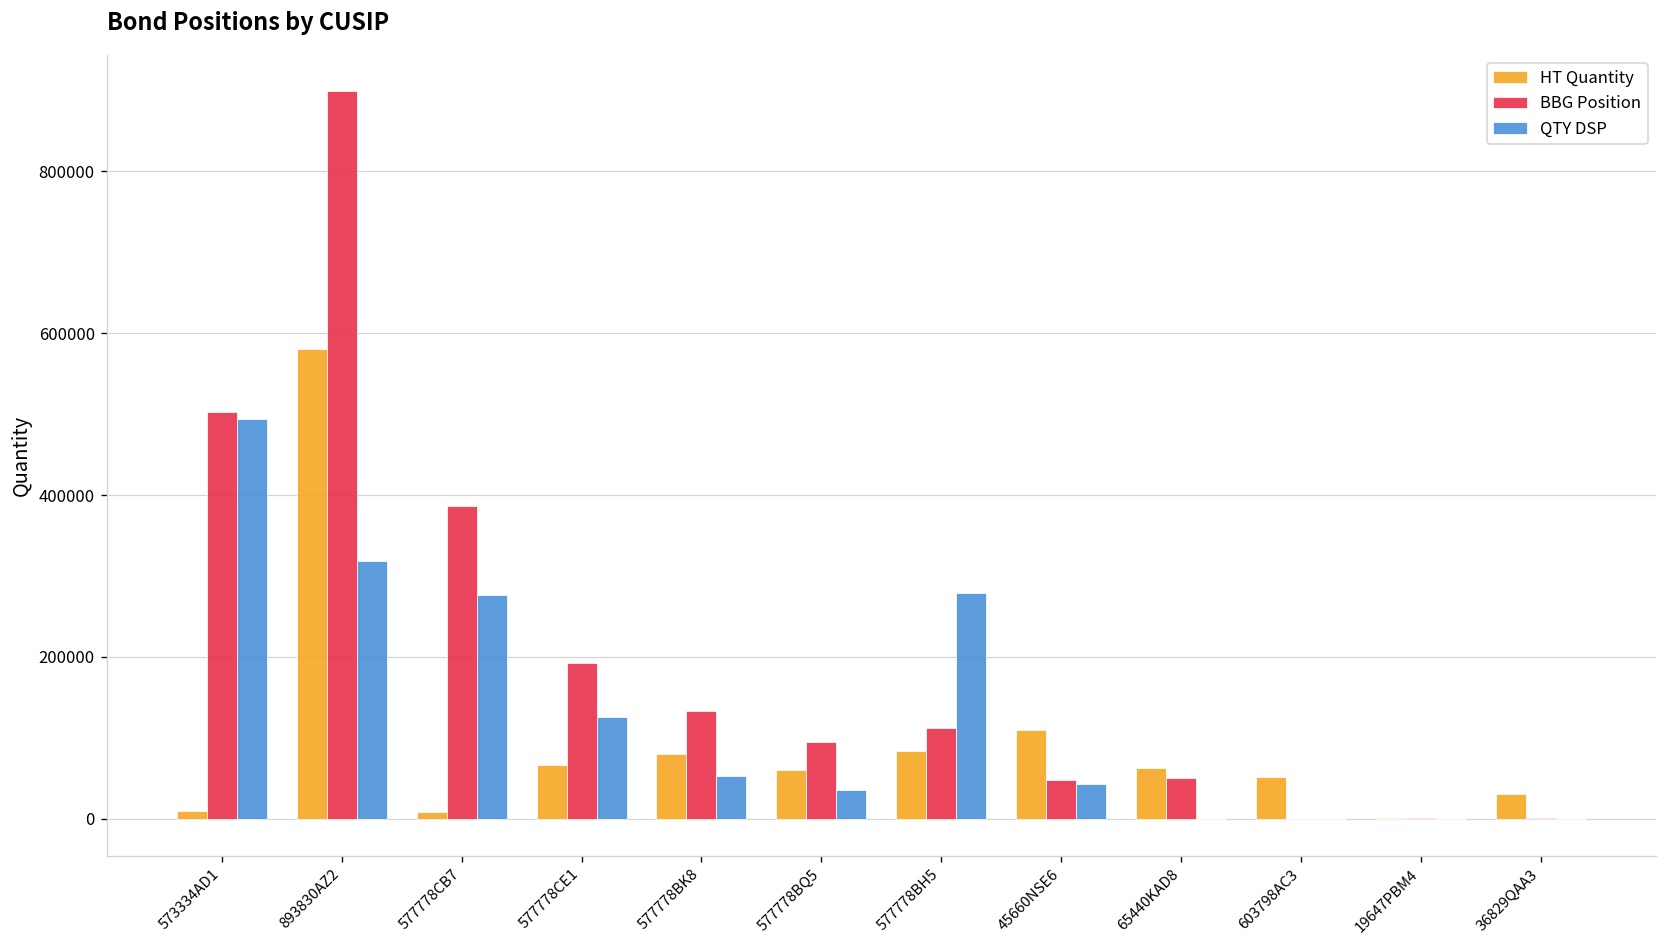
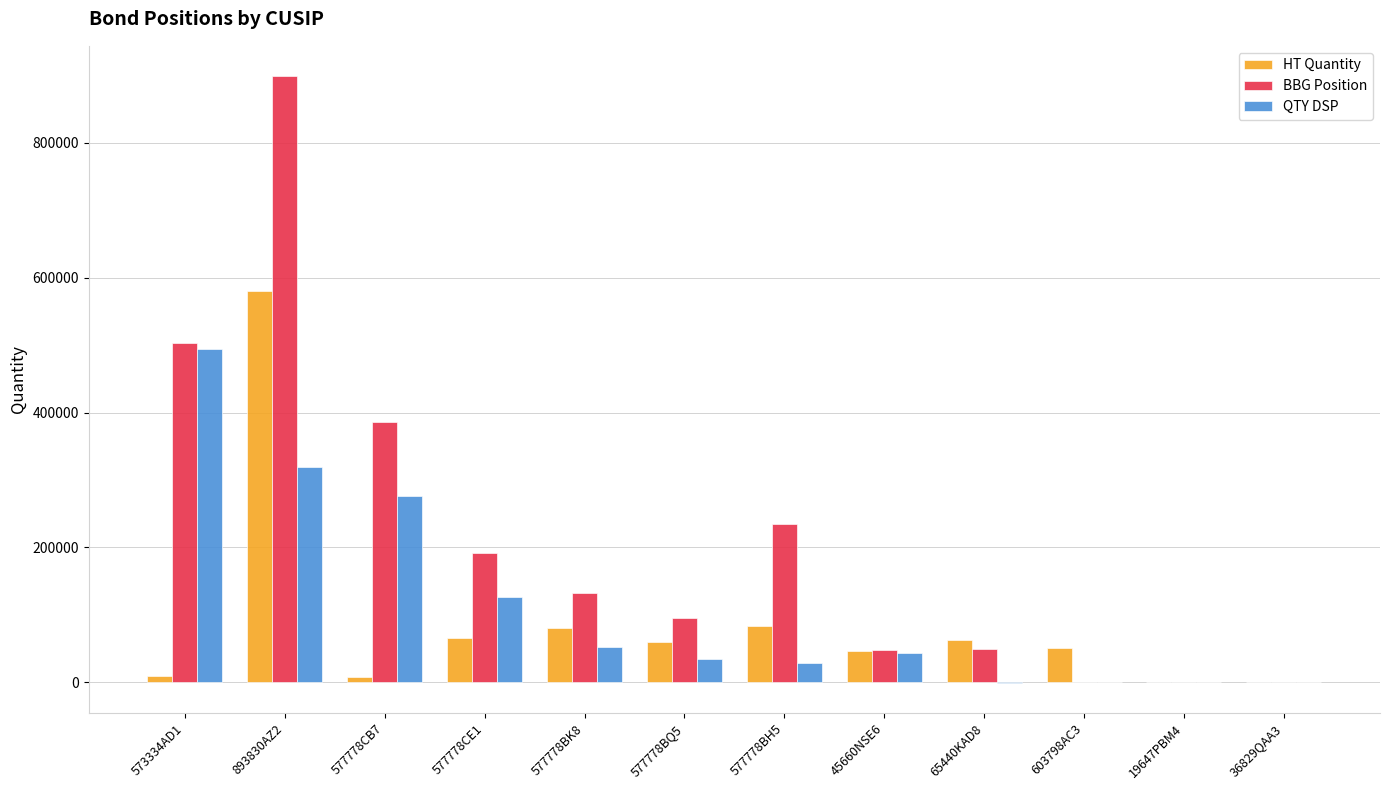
BBG Position, 577778BH5: 110000 -> 240000
QTY DSP, 577778BH5: 280000 -> 30000
HT Quantity, 45660NSE6: 110000 -> 50000
HT Quantity, 36829QAA3: 30000 -> 0
